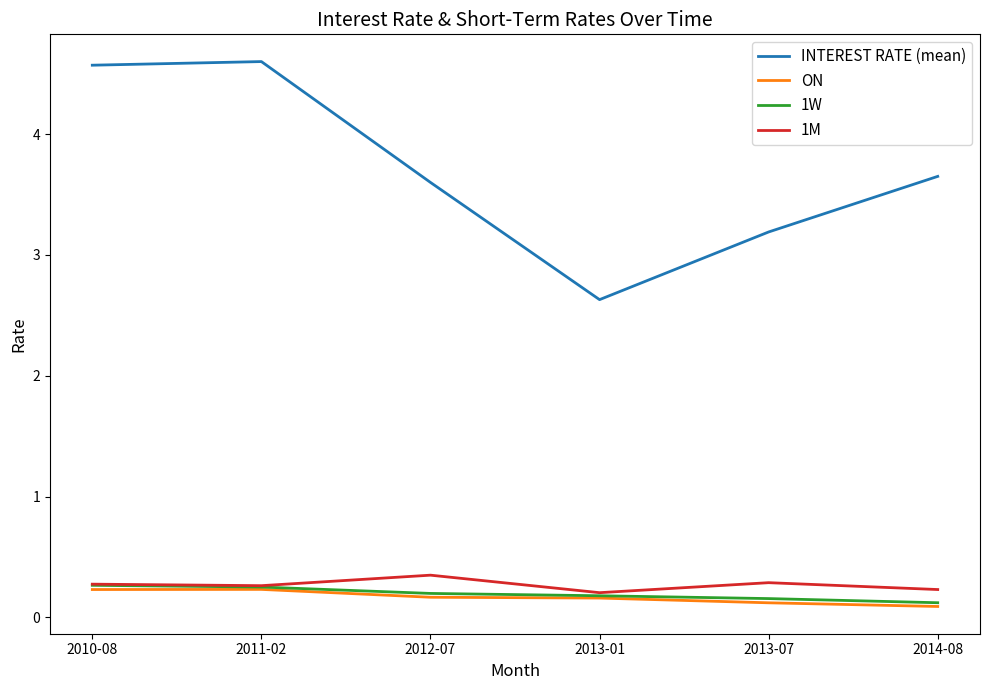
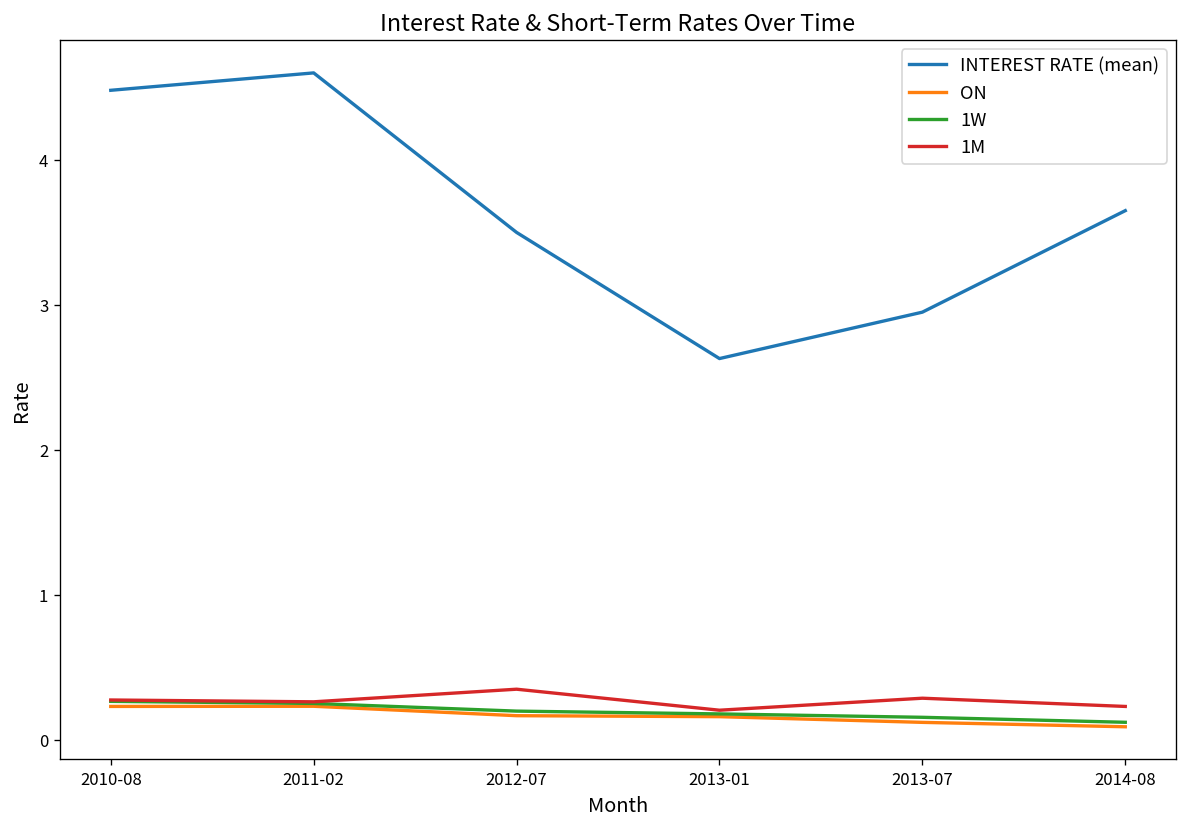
INTEREST RATE (mean), 2010-08: 4.57 -> 4.48
INTEREST RATE (mean), 2012-07: 3.6 -> 3.5
INTEREST RATE (mean), 2013-07: 3.19 -> 2.95
